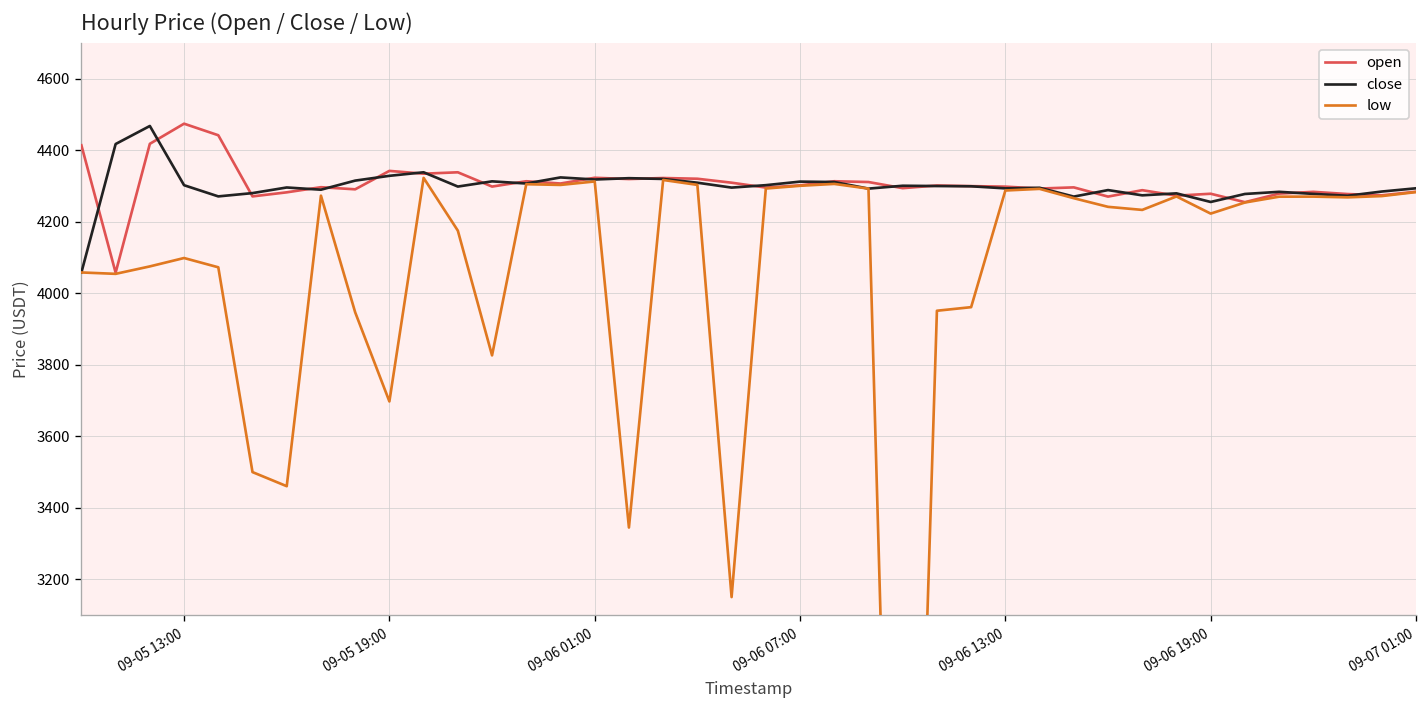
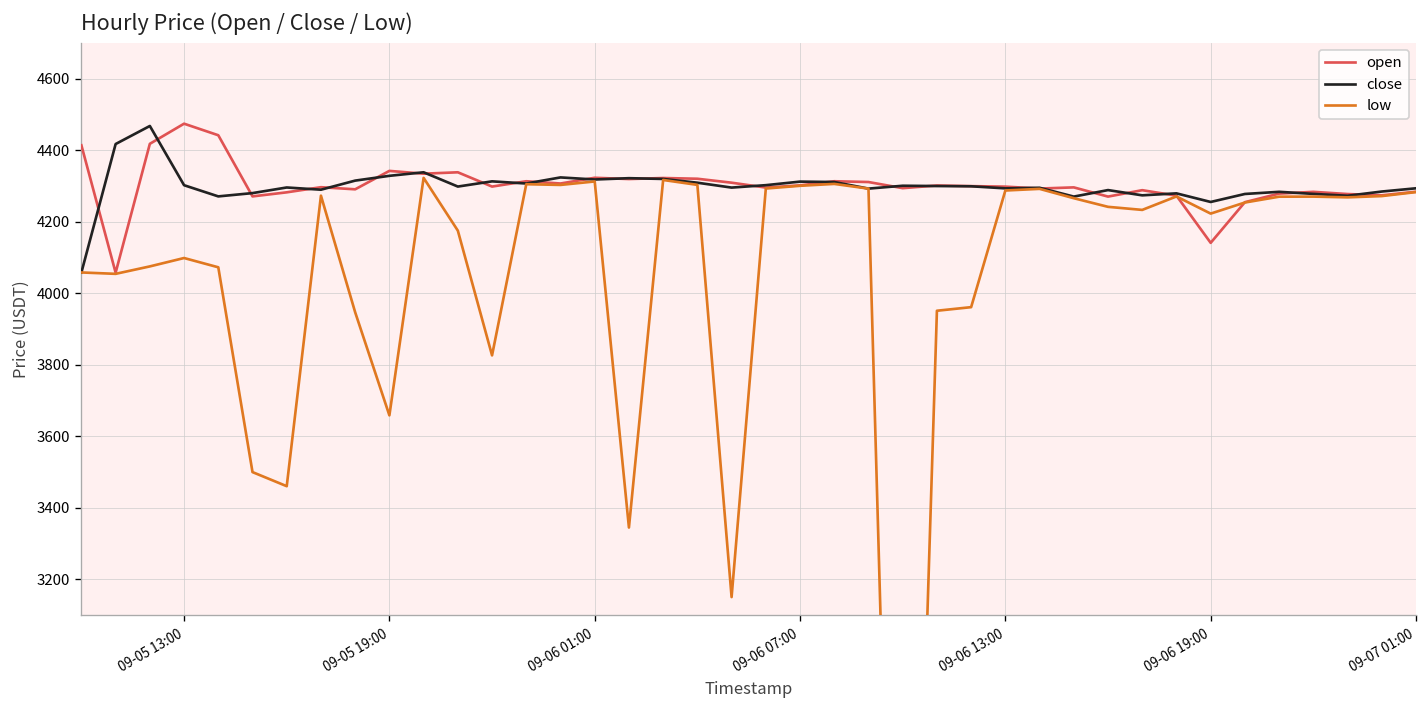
low, 09-05 19:00: 3700 -> 3660
open, 09-06 19:00: 4280 -> 4140
